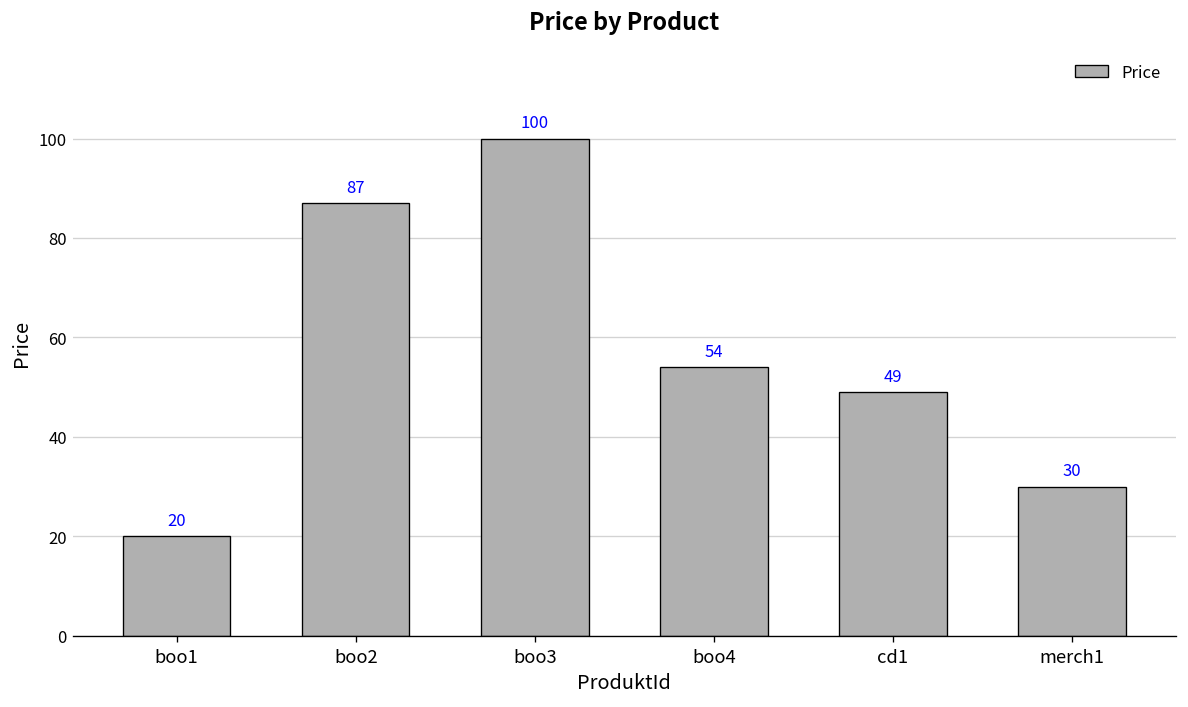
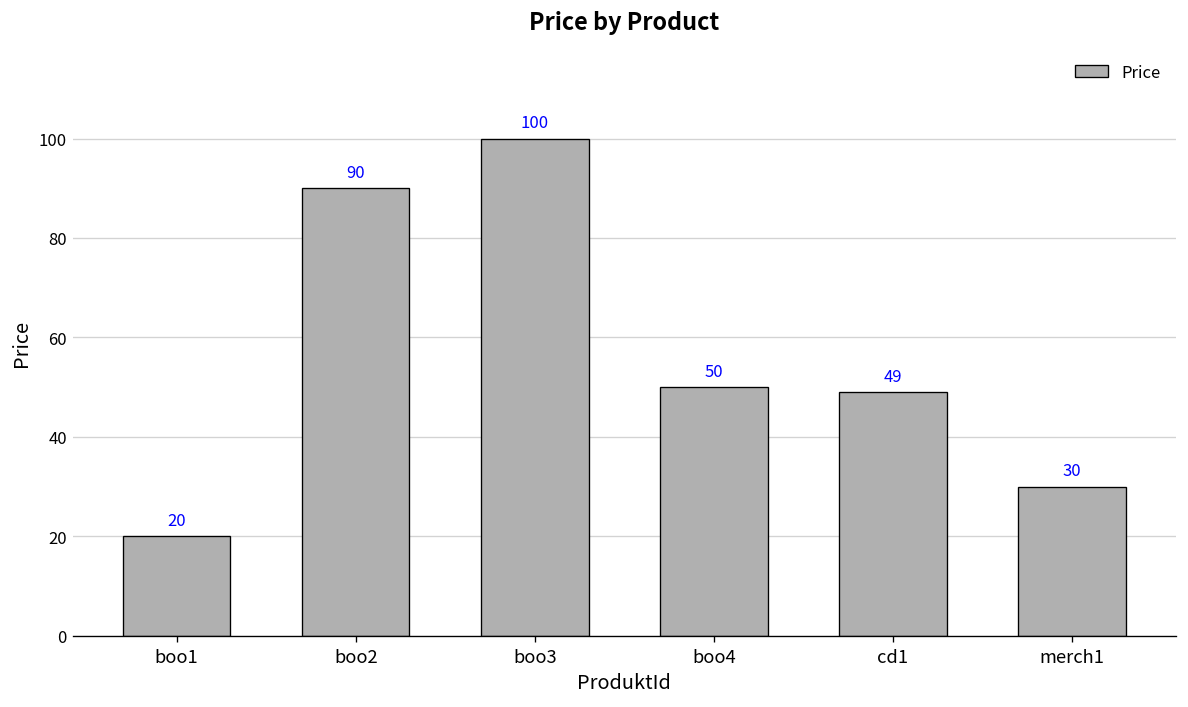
boo2: 87 -> 90
boo4: 54 -> 50
